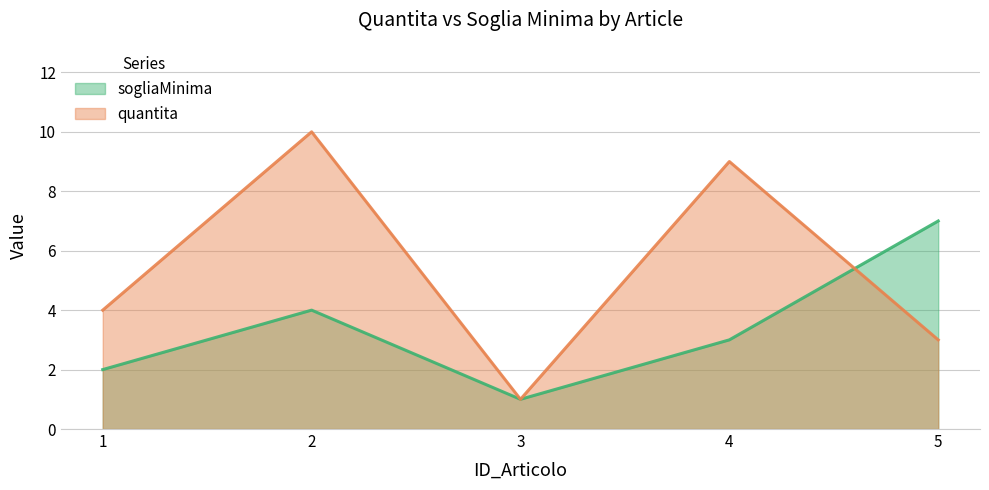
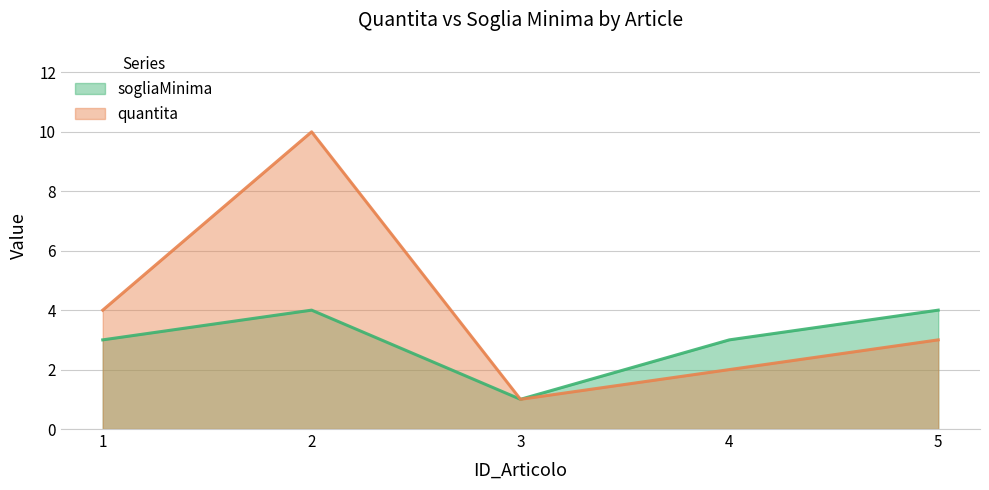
sogliaMinima, 1: 2 -> 3
quantita, 4: 9 -> 2
sogliaMinima, 5: 7 -> 4
